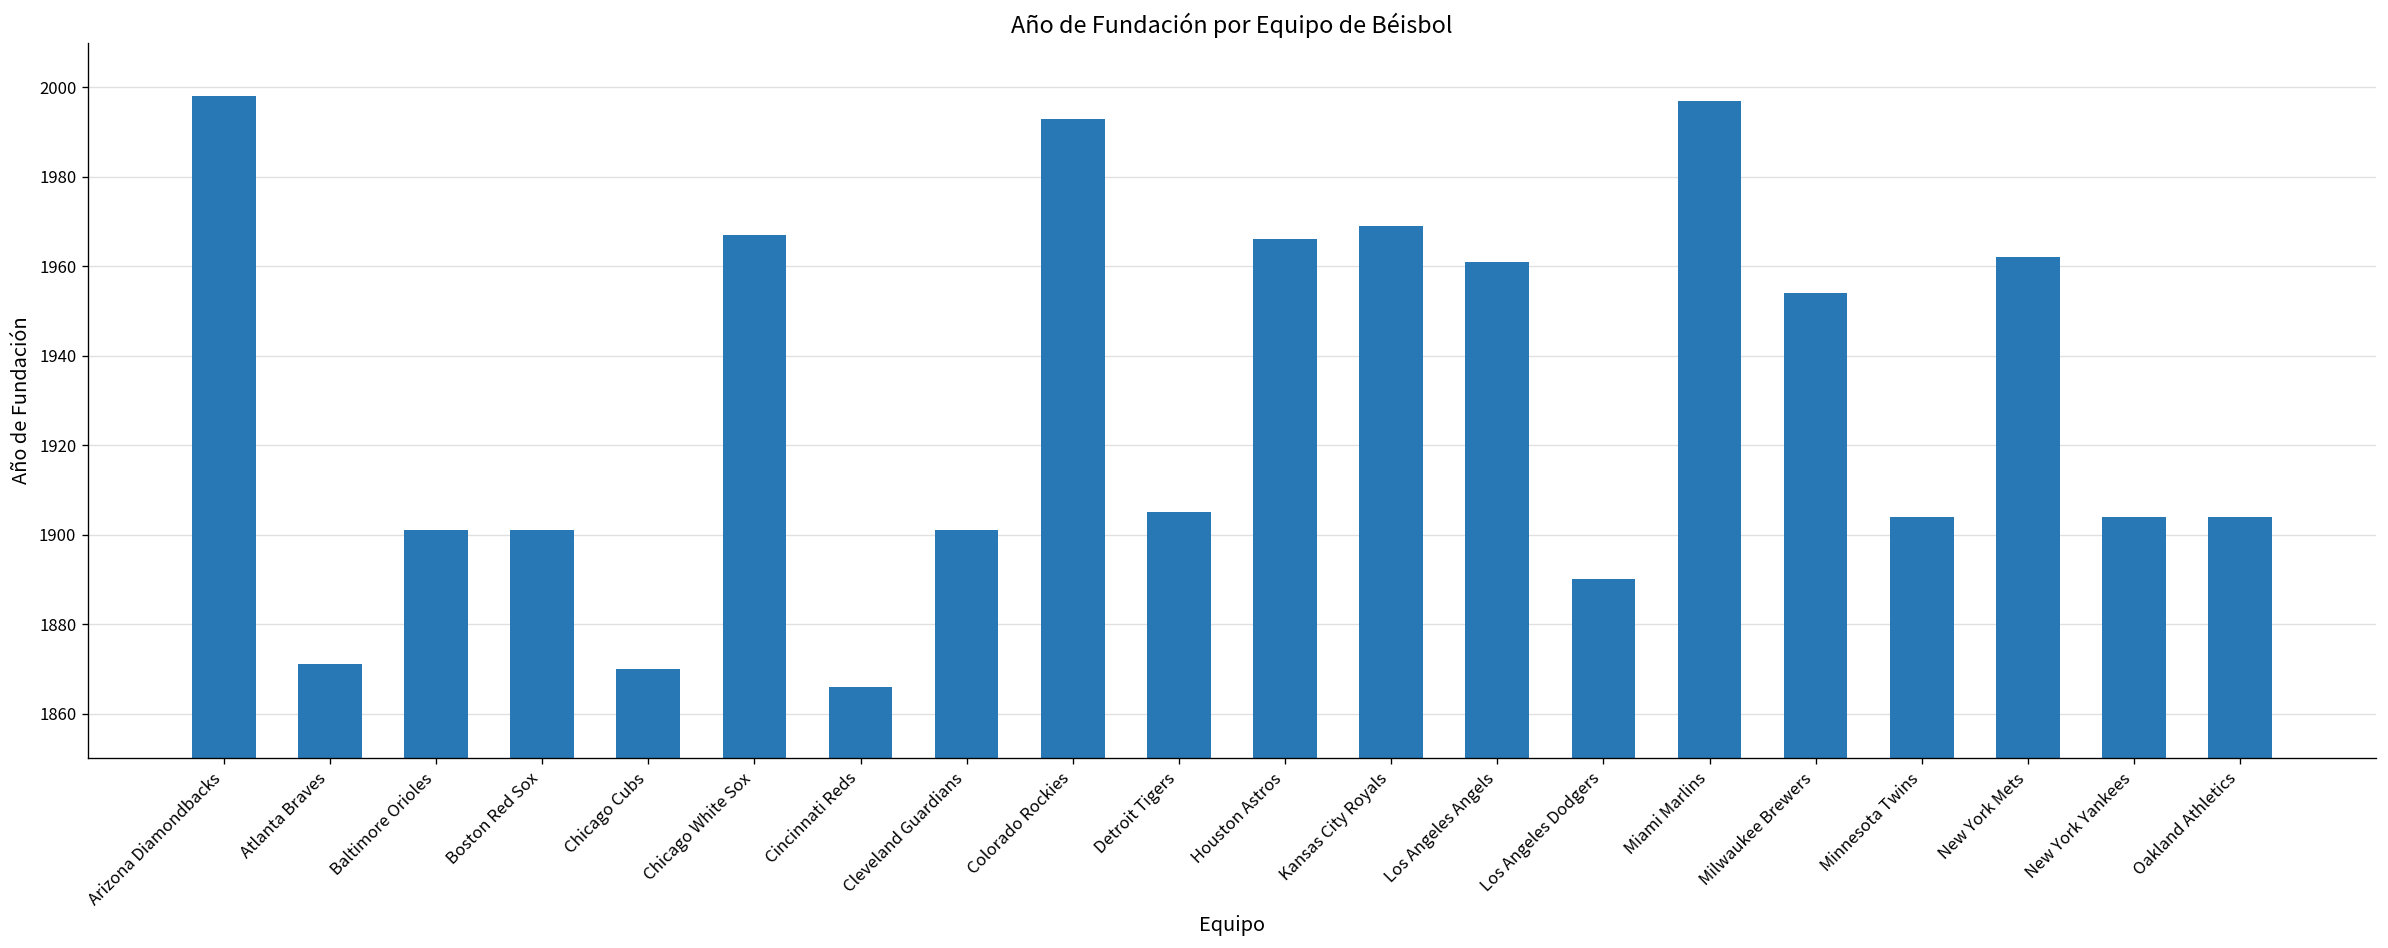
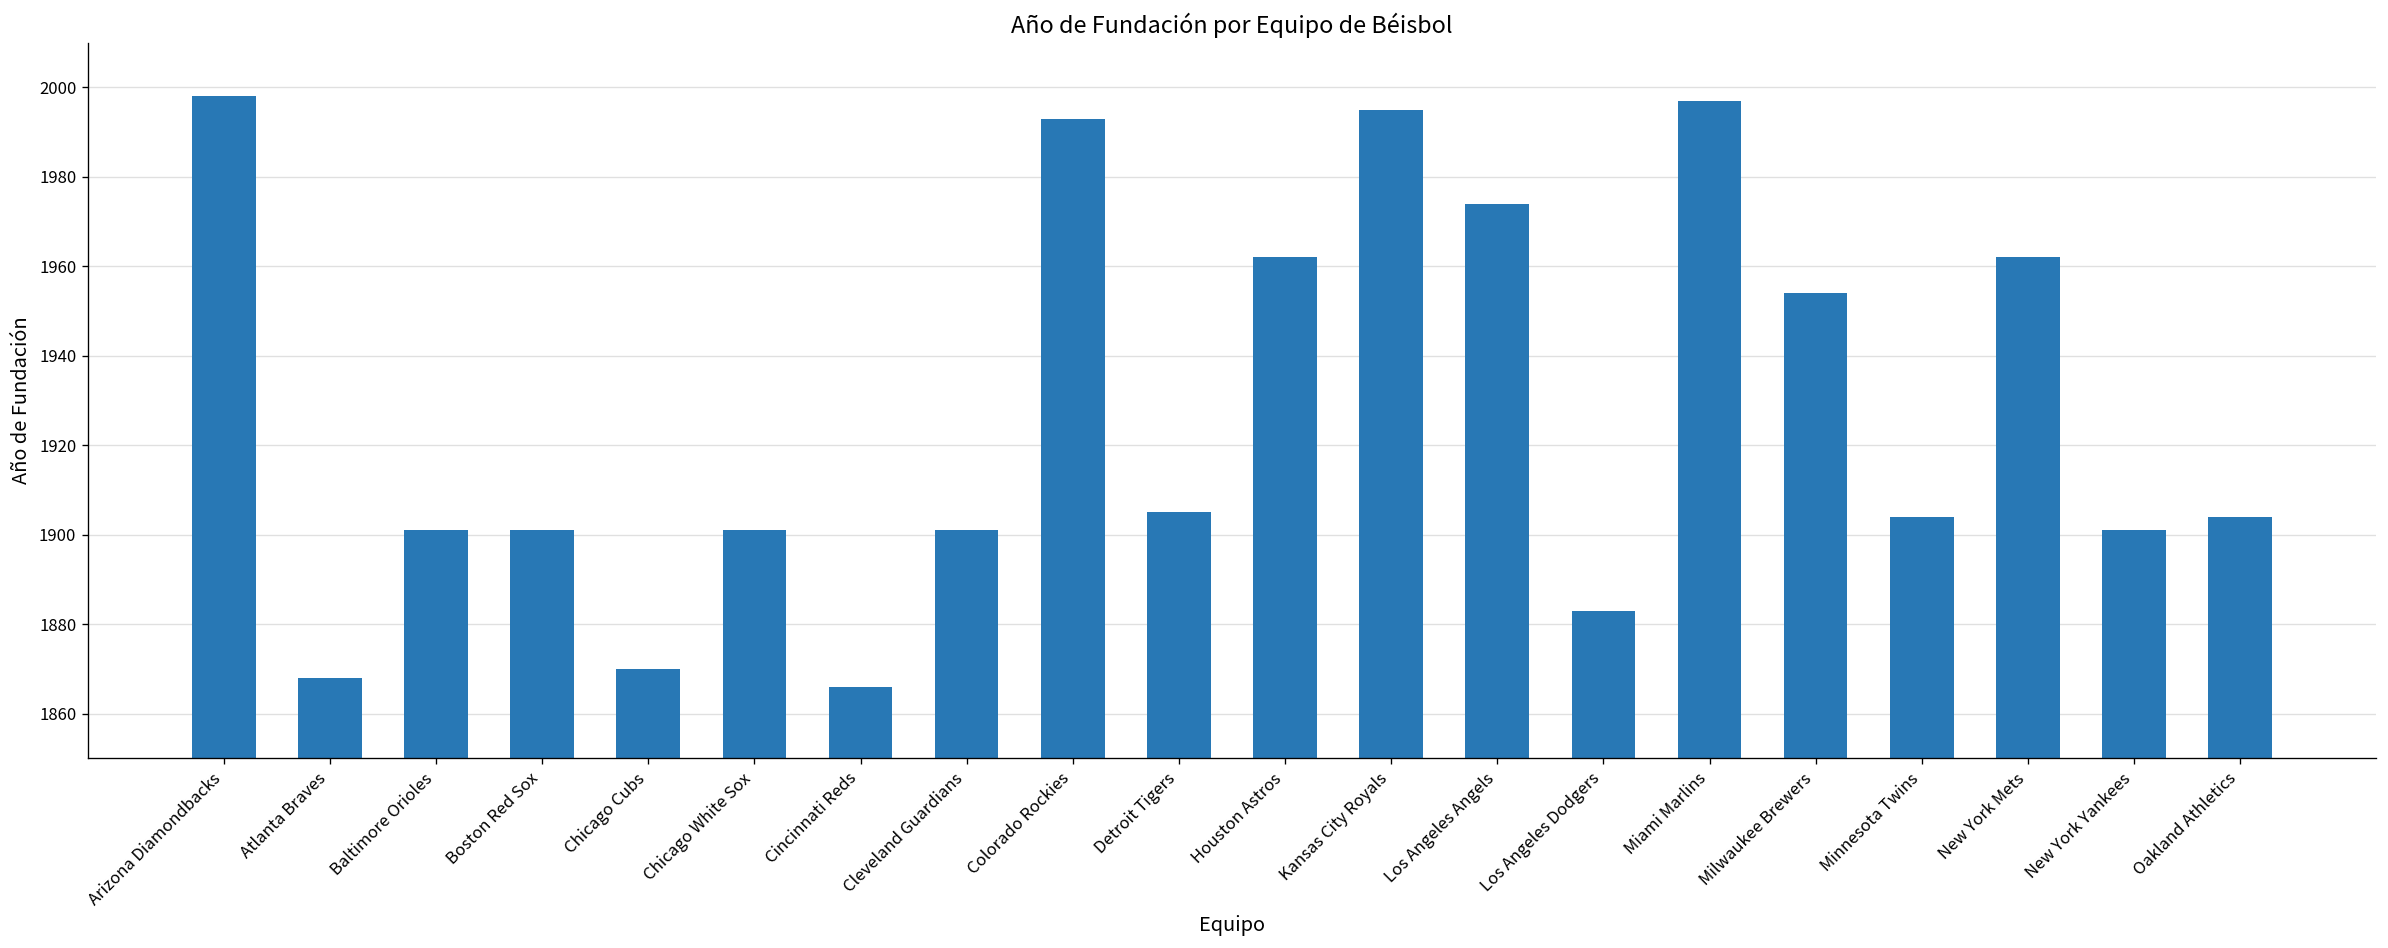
Atlanta Braves: 1871 -> 1868
Chicago White Sox: 1967 -> 1901
Houston Astros: 1966 -> 1962
Kansas City Royals: 1969 -> 1995
Los Angeles Angels: 1961 -> 1974
Los Angeles Dodgers: 1890 -> 1883
New York Yankees: 1904 -> 1901
